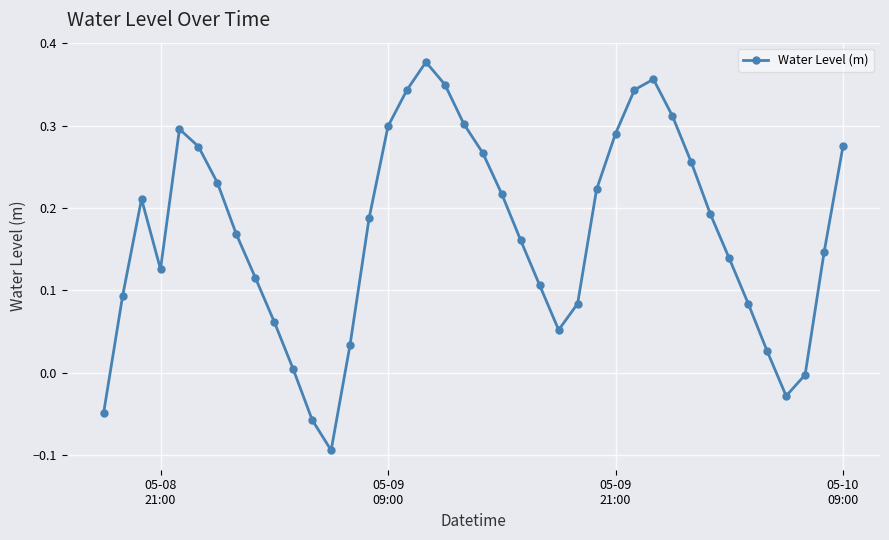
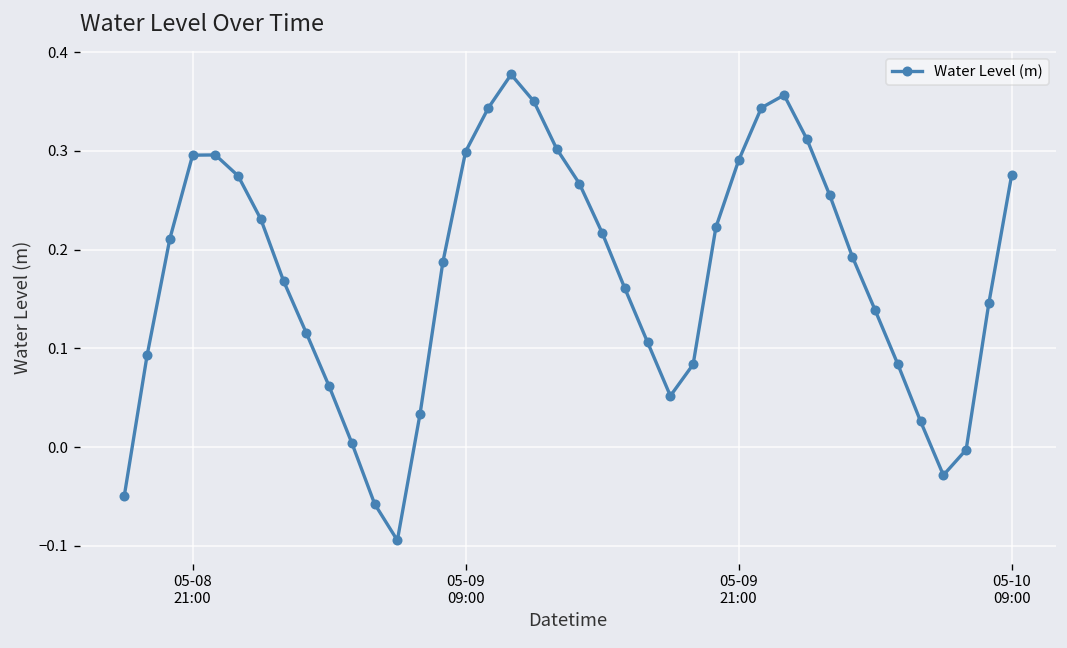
05-08 21:00: 0.13 -> 0.30
